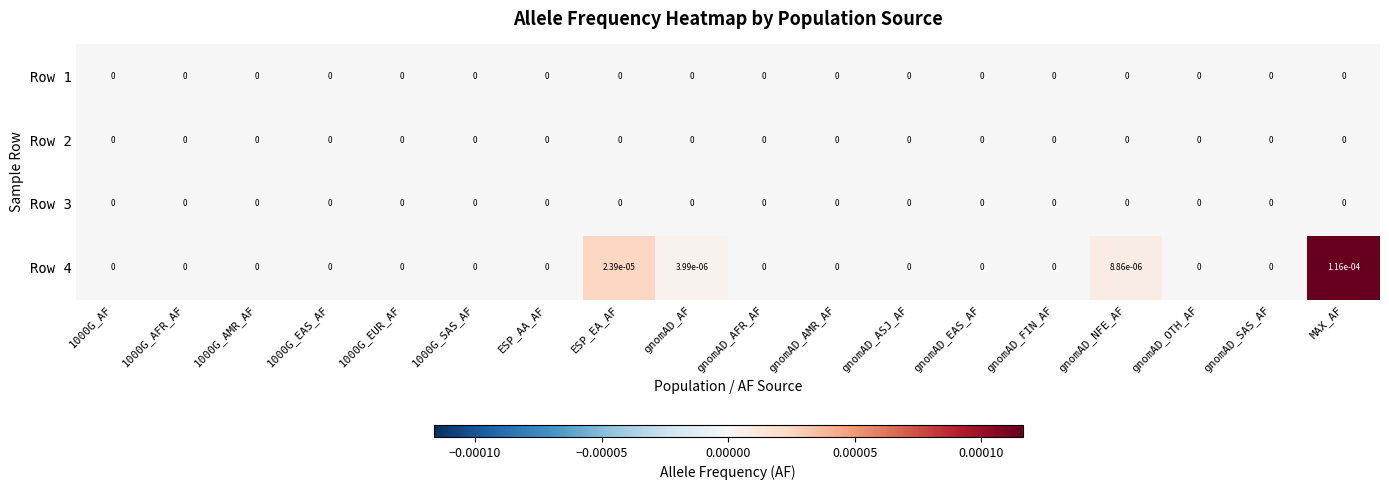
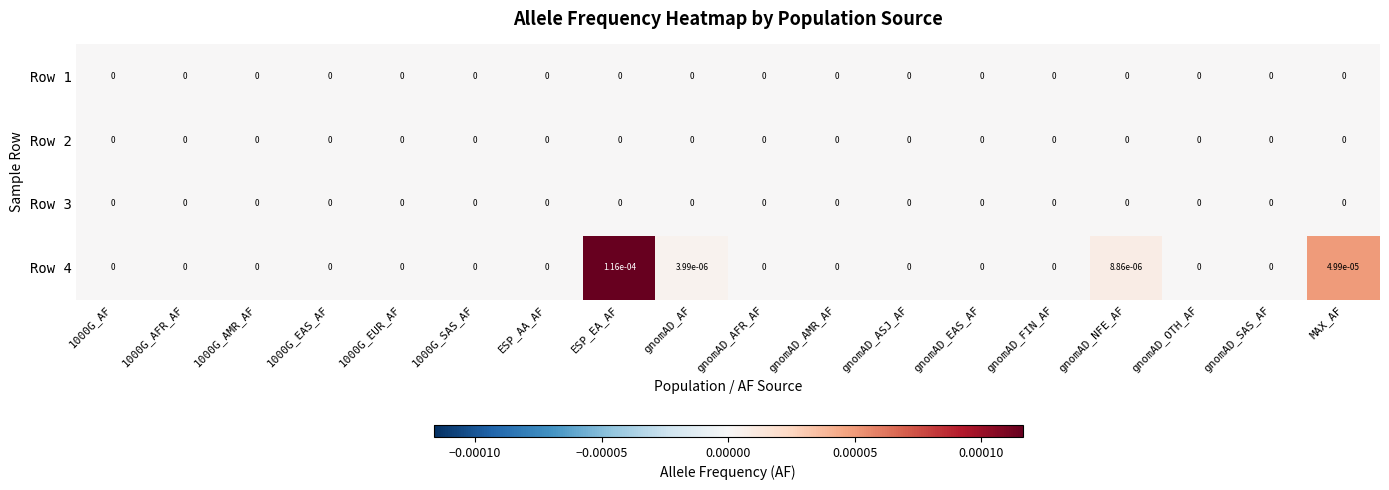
Row 4, ESP_EA_AF: 2.39e-05 -> 1.16e-04
Row 4, MAX_AF: 1.16e-04 -> 4.99e-05
